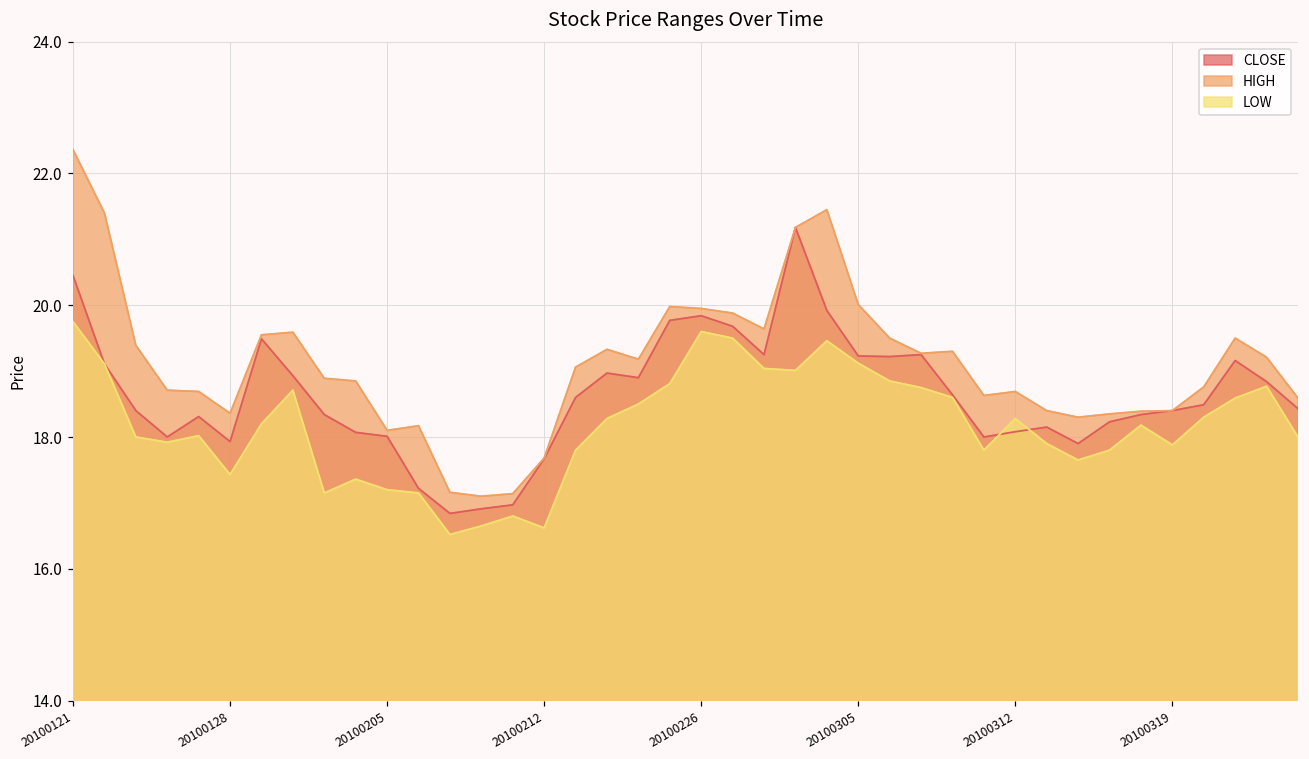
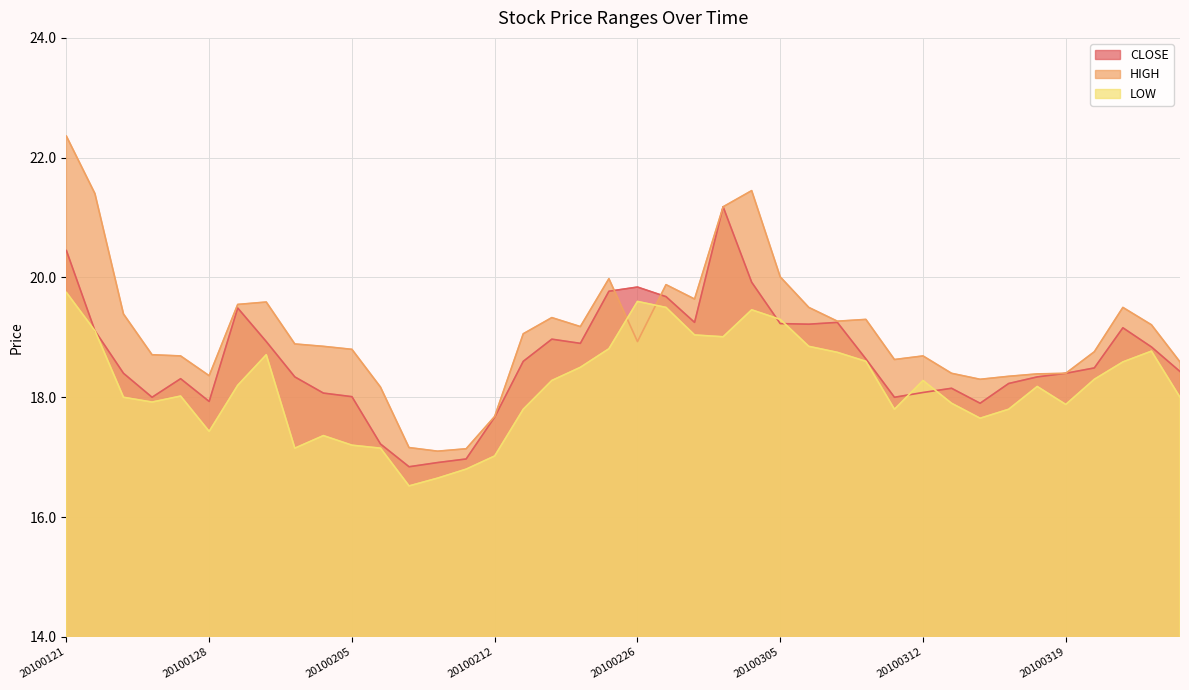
HIGH, 20100205: 18.1 -> 18.8
LOW, 20100212: 16.6 -> 17.0
HIGH, 20100226: 20.0 -> 18.9
LOW, 20100305: 19.1 -> 19.3
